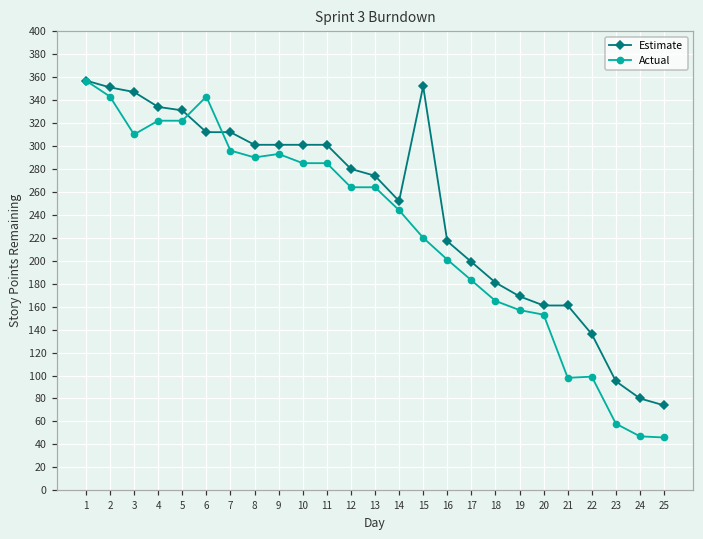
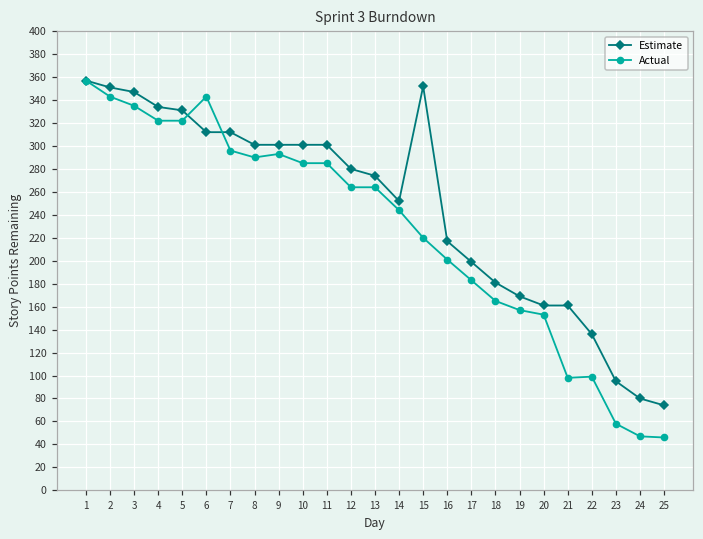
Actual, 3: 310 -> 335
